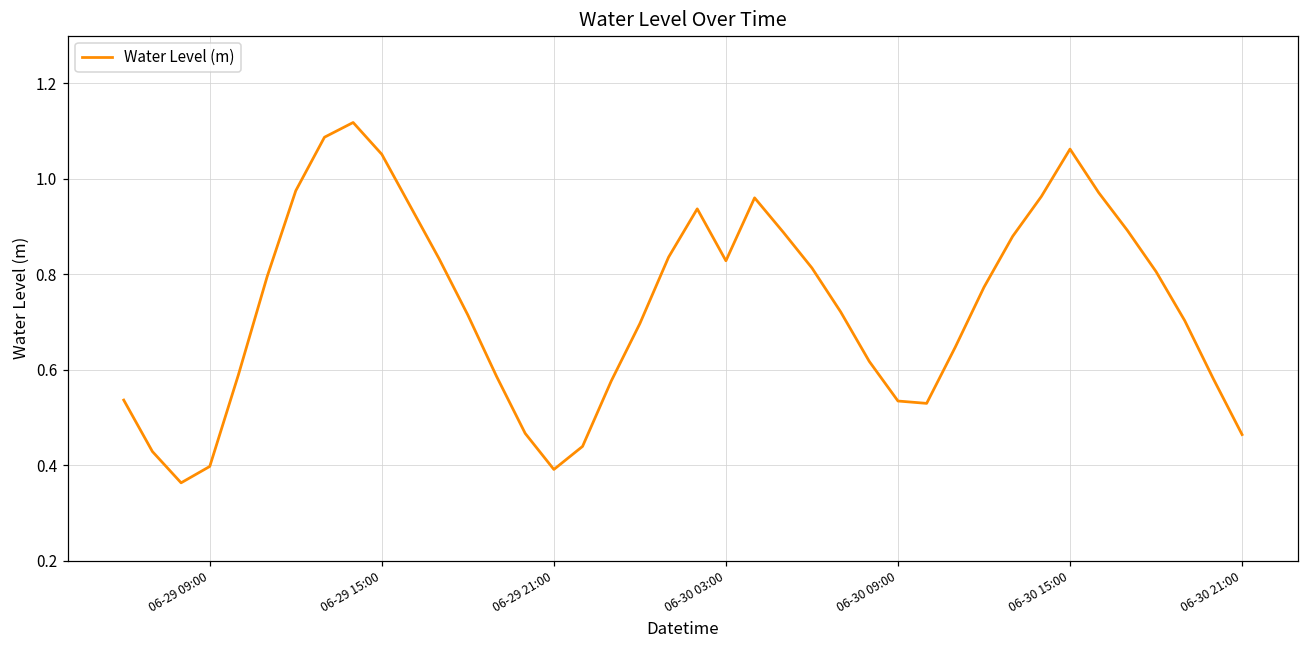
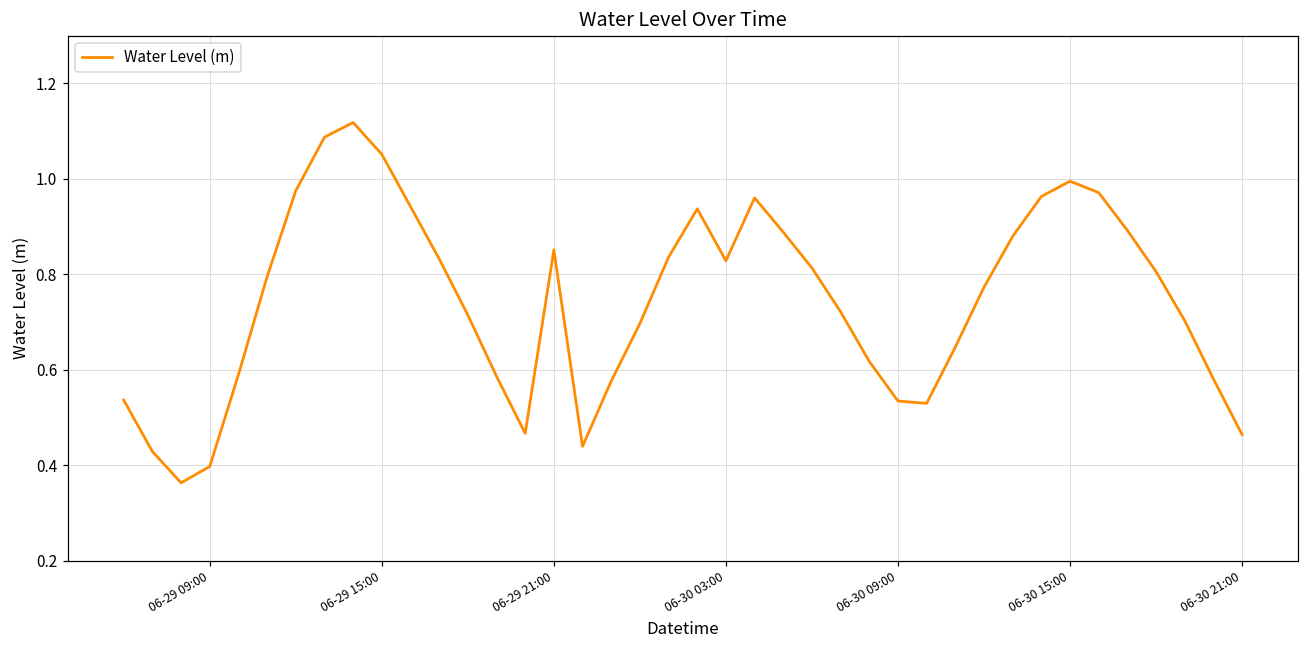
06-29 21:00: 0.39 -> 0.85
06-30 15:00: 1.06 -> 0.99
